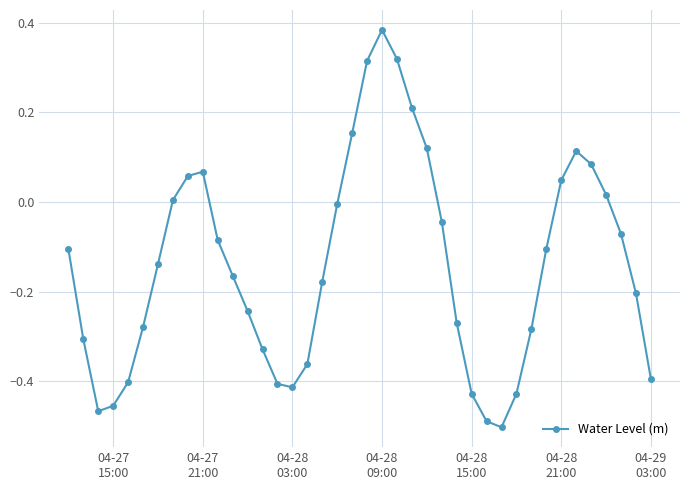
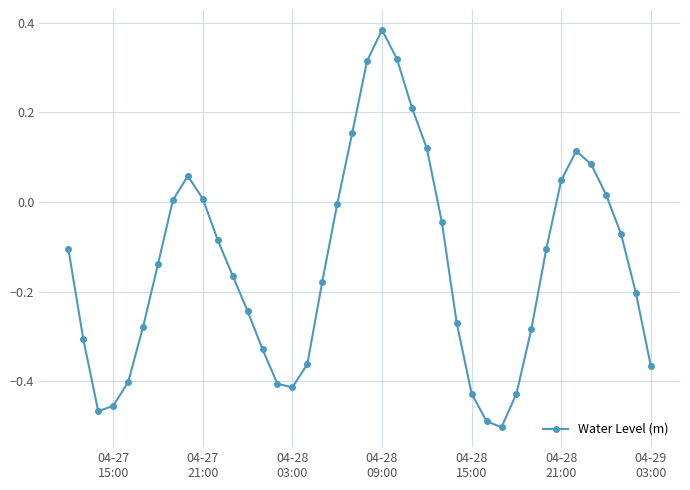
04-27 21:00: 0.07 -> 0.01
04-29 03:00: -0.39 -> -0.37
